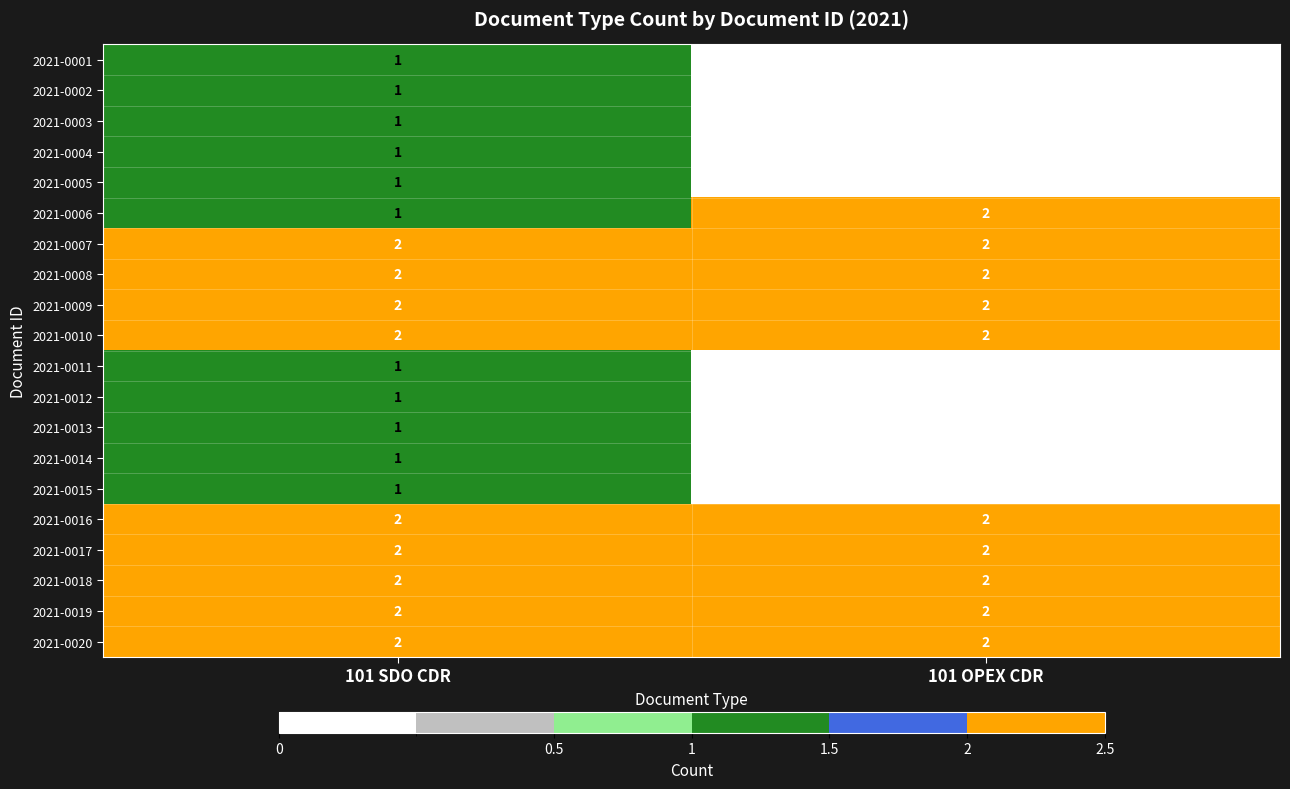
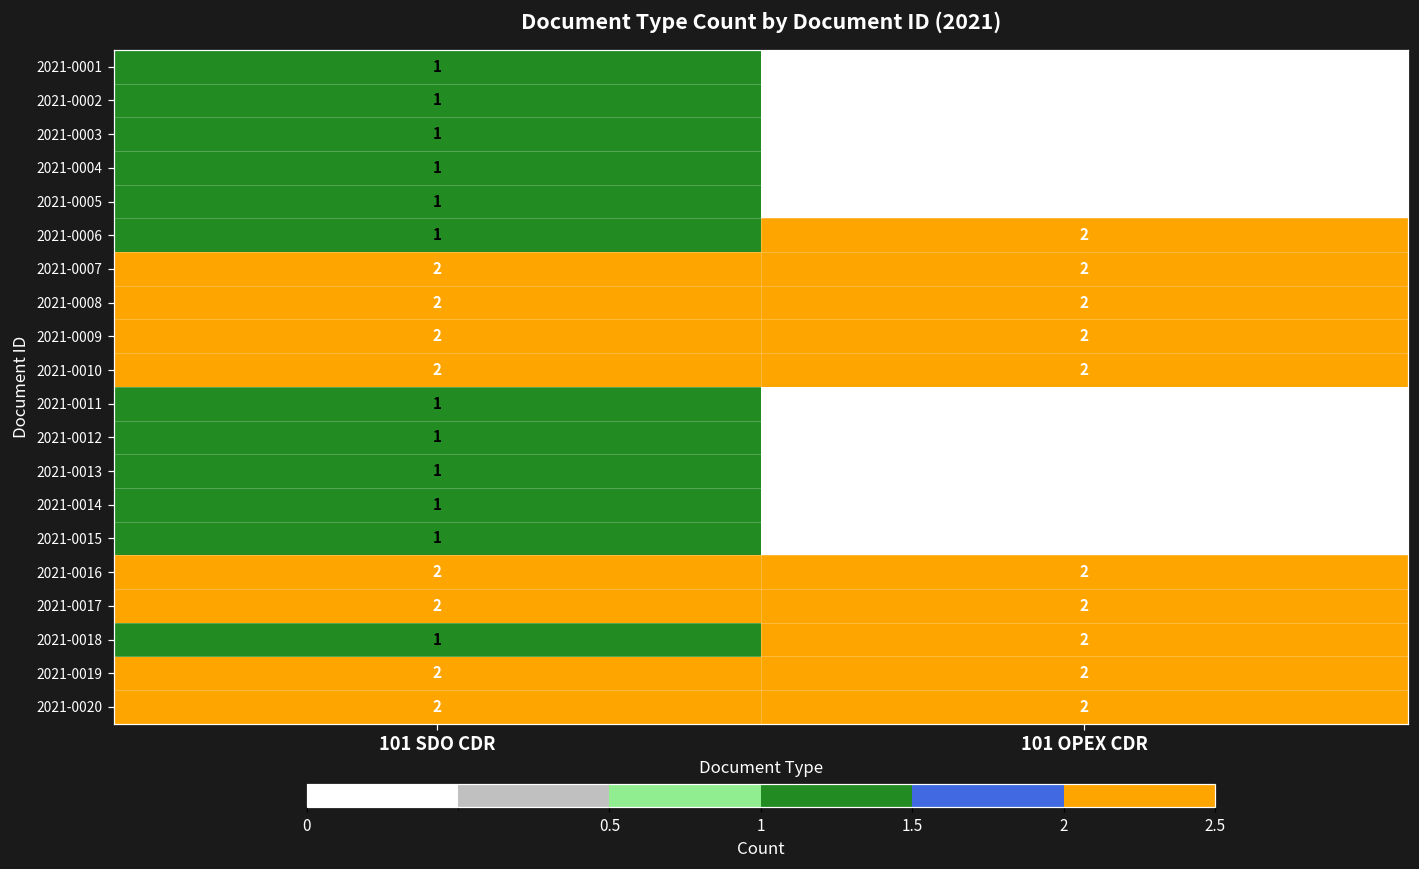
2021-0018, 101 SDO CDR: 2 -> 1
